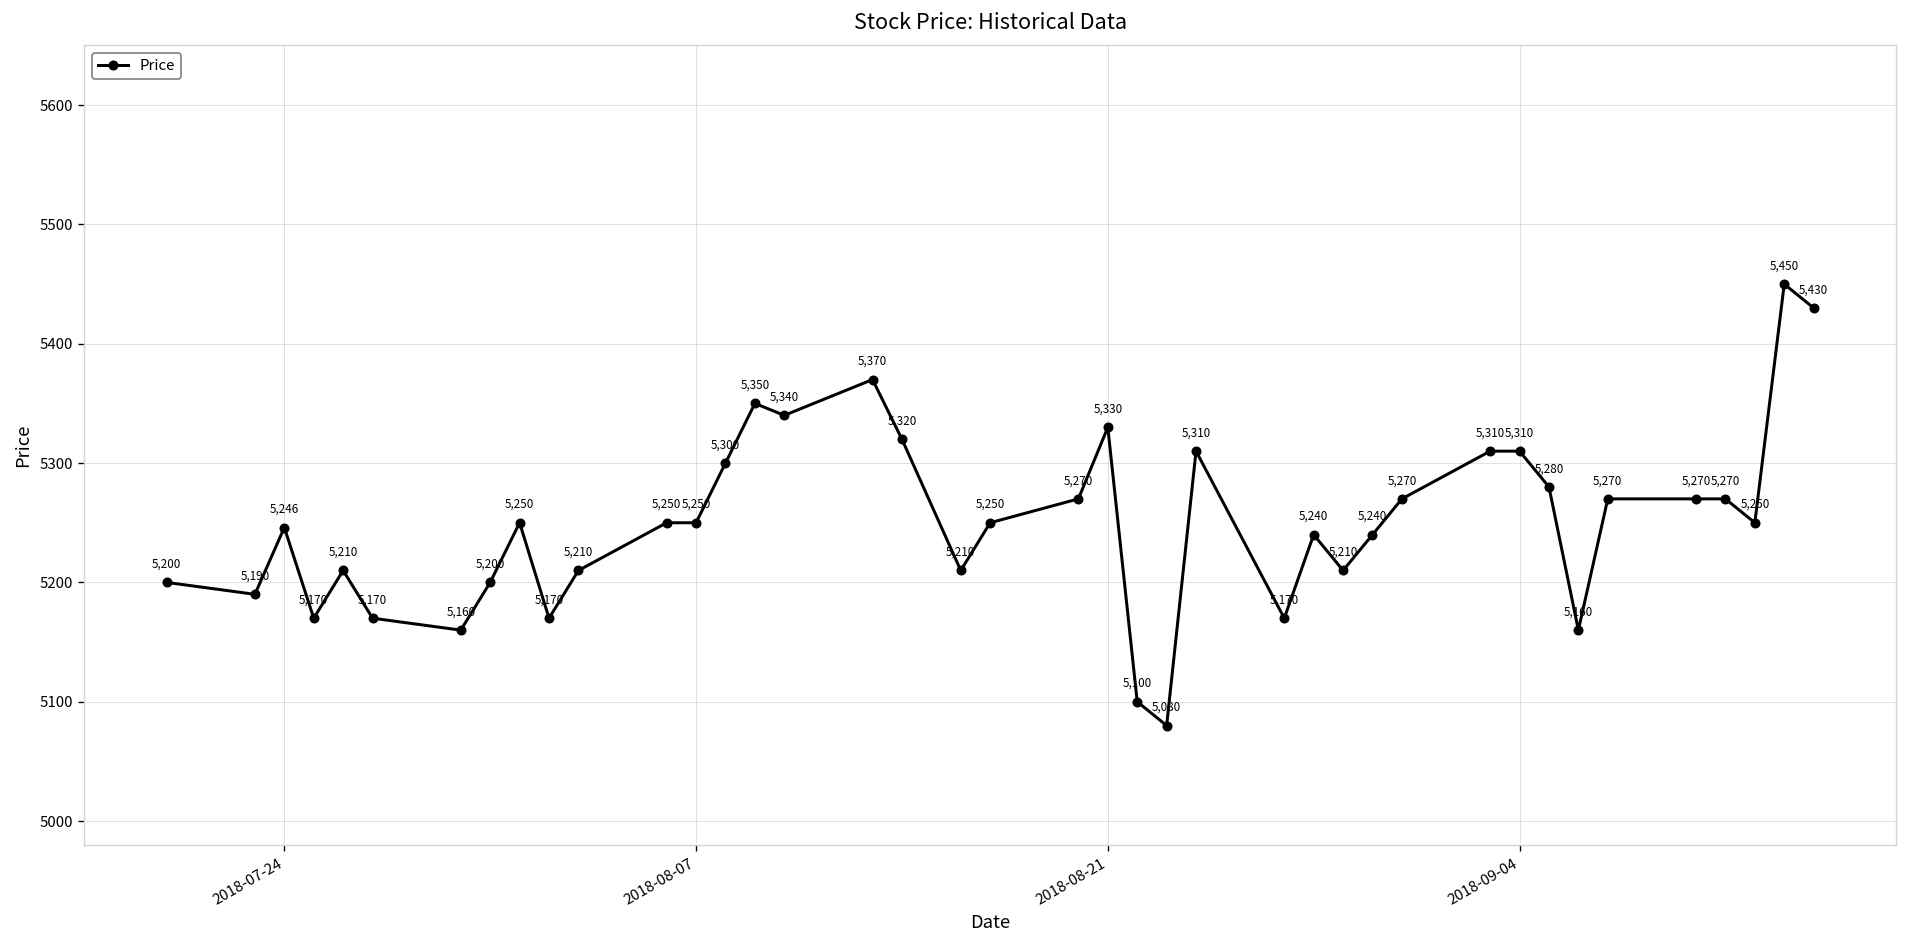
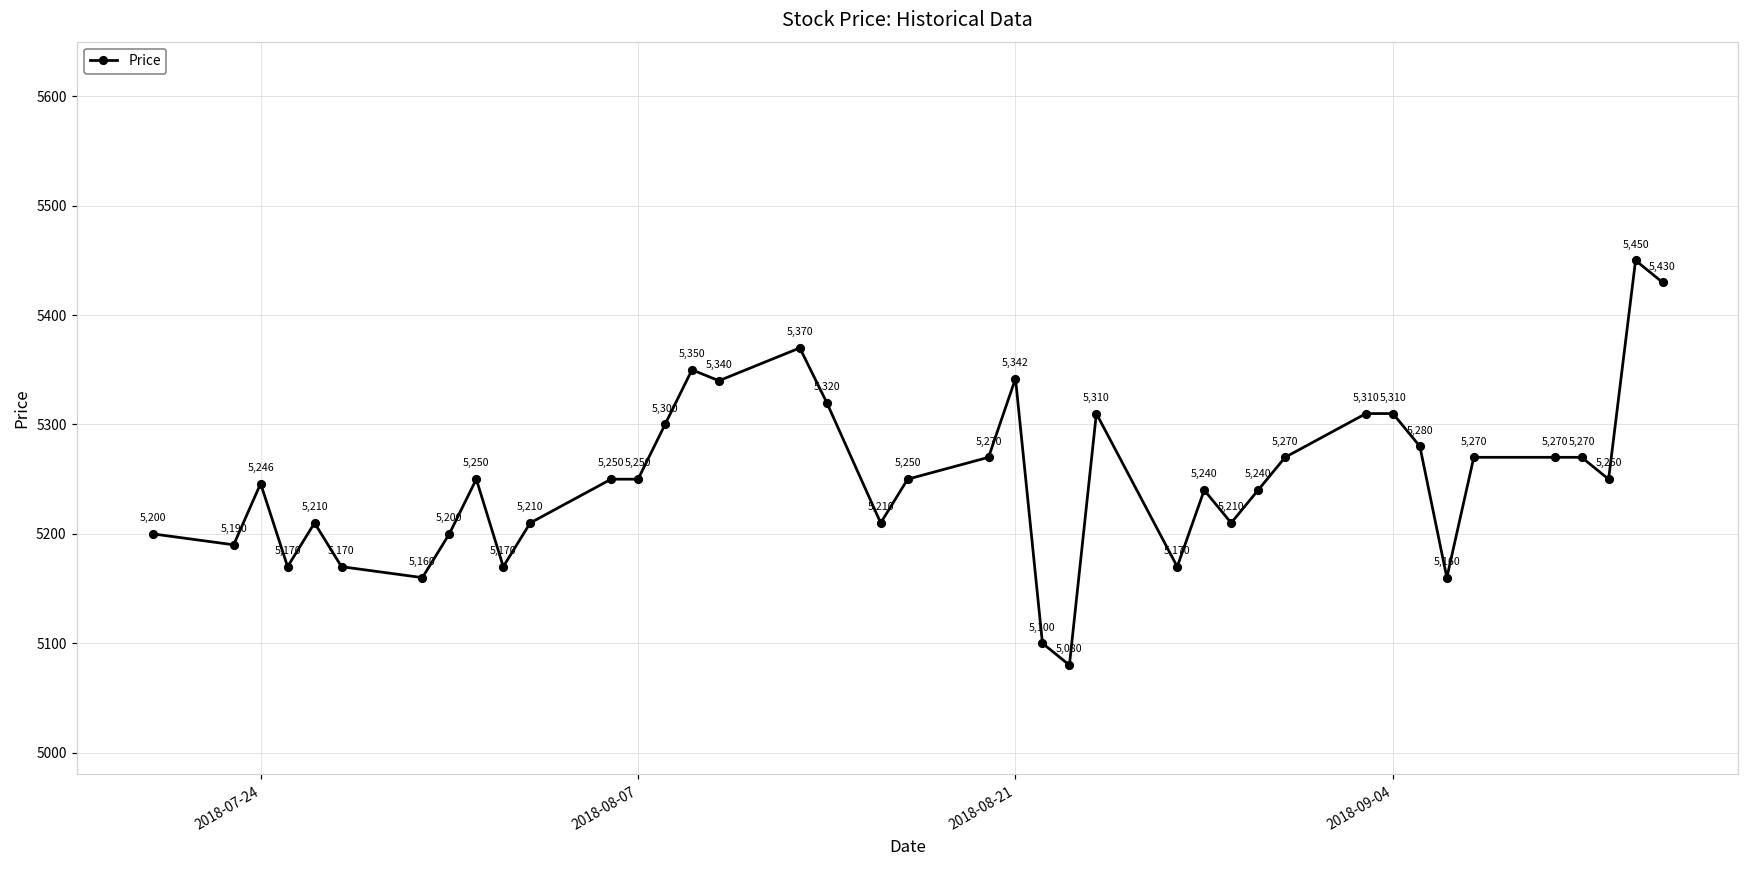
2018-08-21: 5,330 -> 5,342
